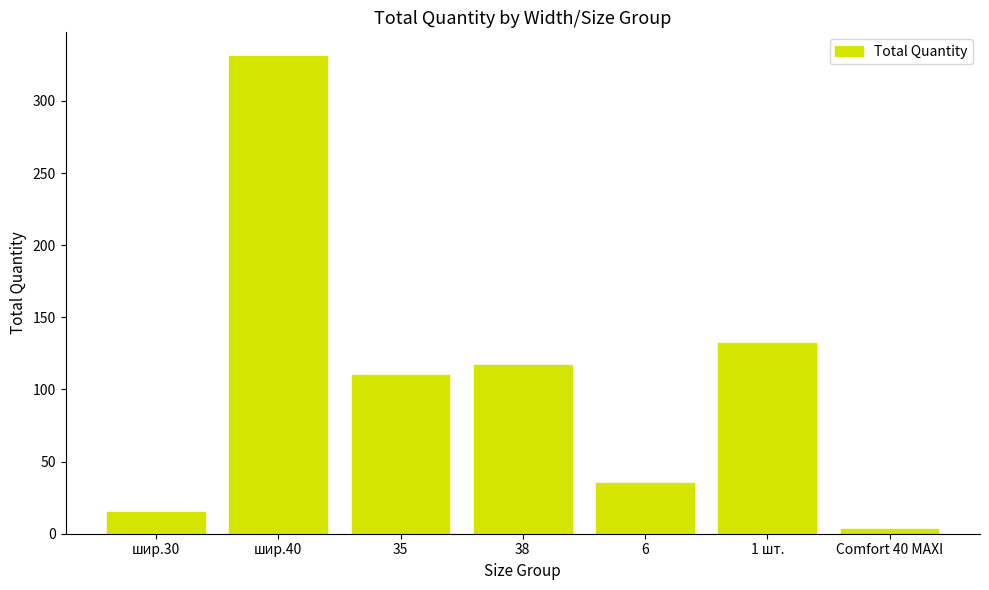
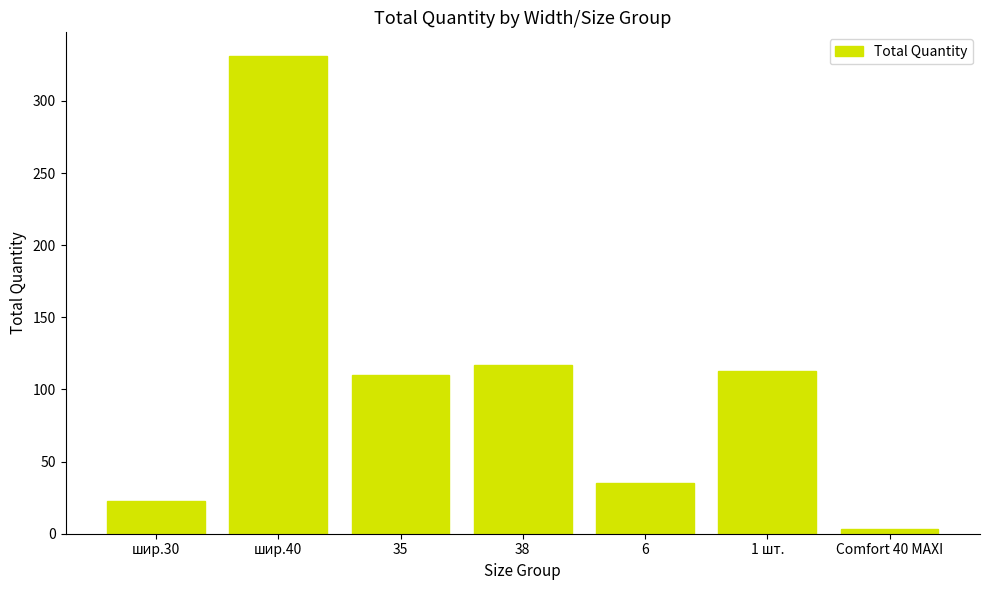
шир.30: 15 -> 23
1 шт.: 132 -> 113
